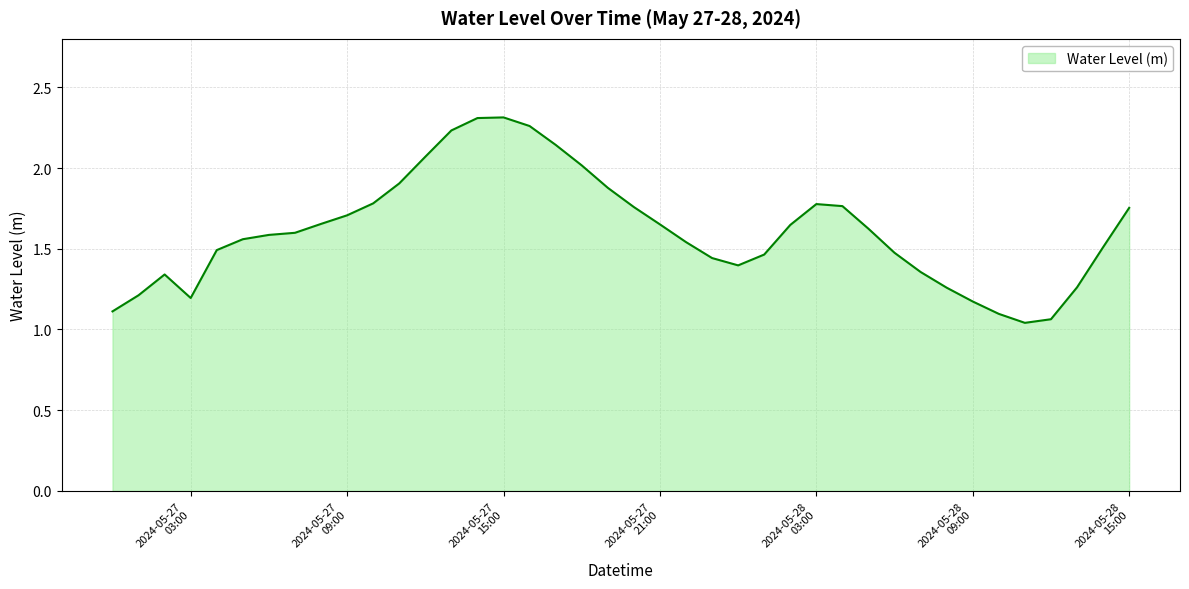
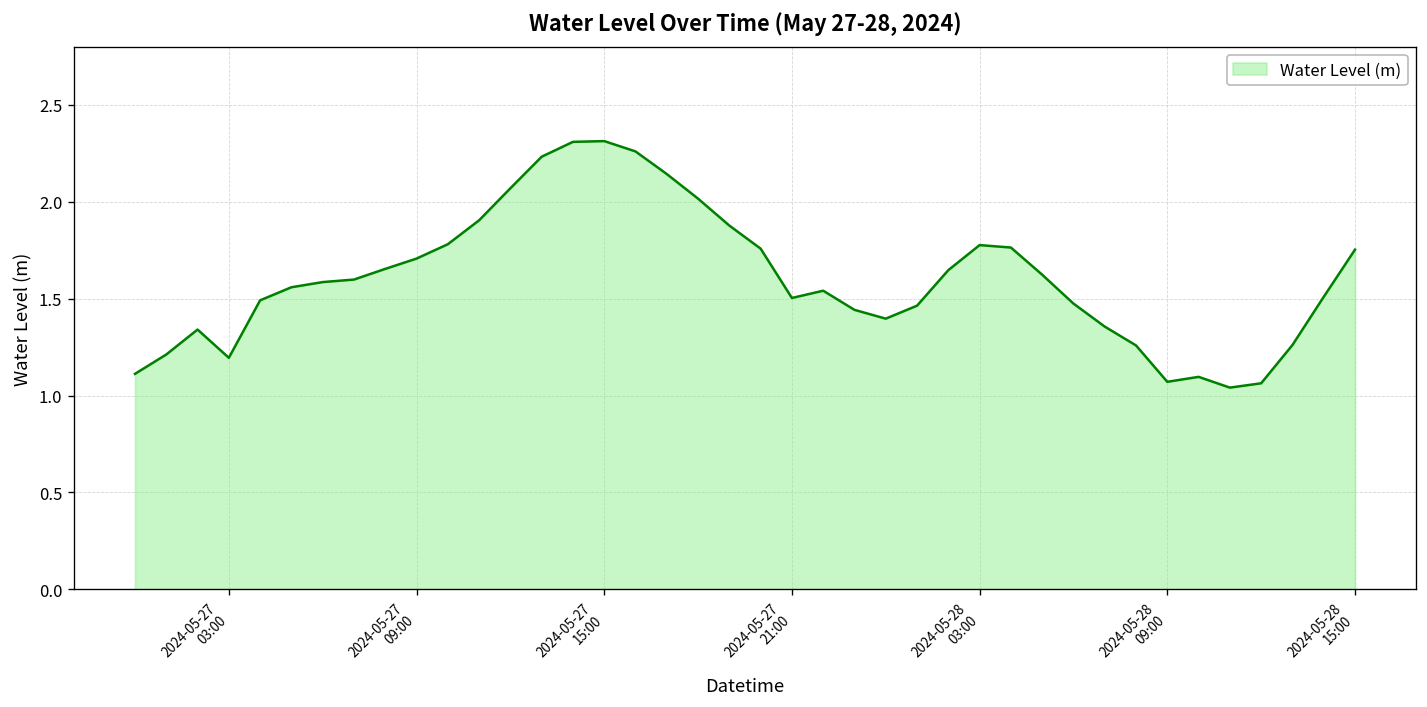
2024-05-27 21:00: 1.65 -> 1.50
2024-05-28 09:00: 1.17 -> 1.07
